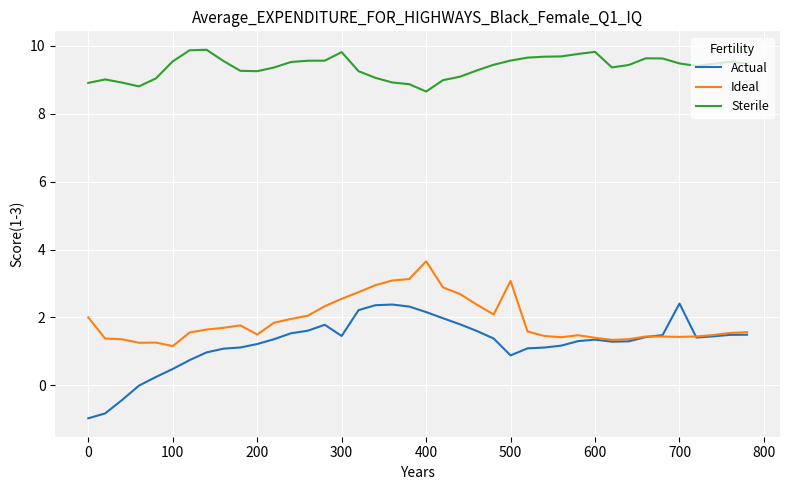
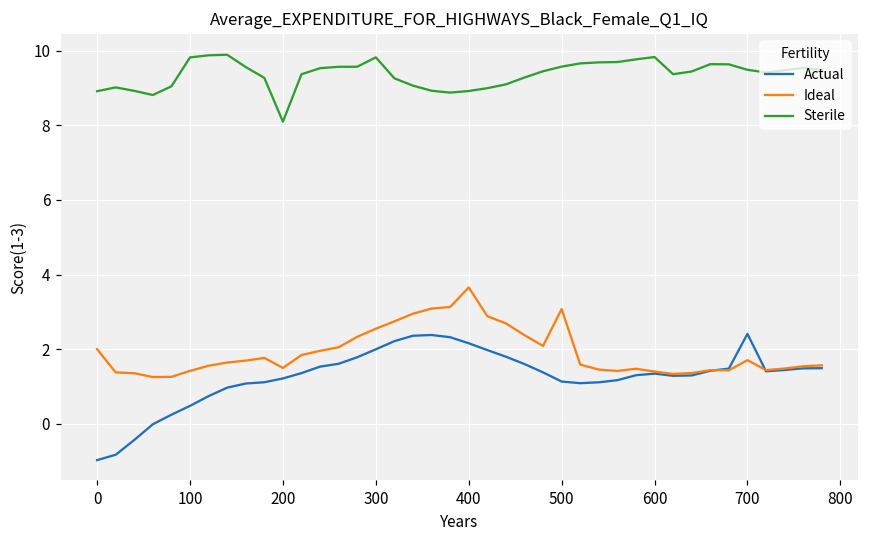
Ideal, 100: 1.2 -> 1.4
Sterile, 100: 9.5 -> 9.8
Sterile, 200: 9.3 -> 8.1
Actual, 300: 1.5 -> 2.0
Sterile, 400: 8.7 -> 8.9
Actual, 500: 0.9 -> 1.1
Ideal, 700: 1.4 -> 1.7
